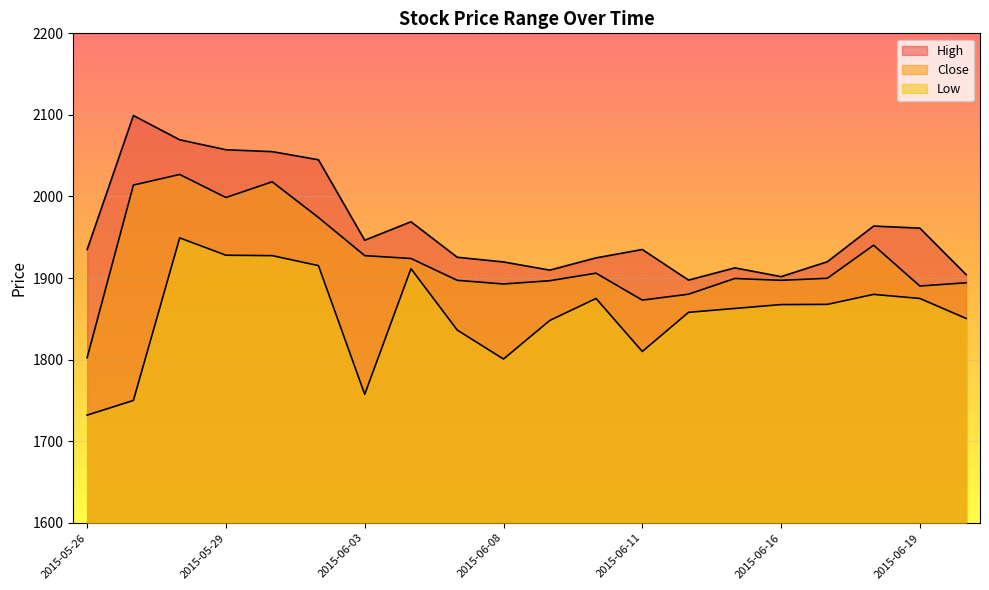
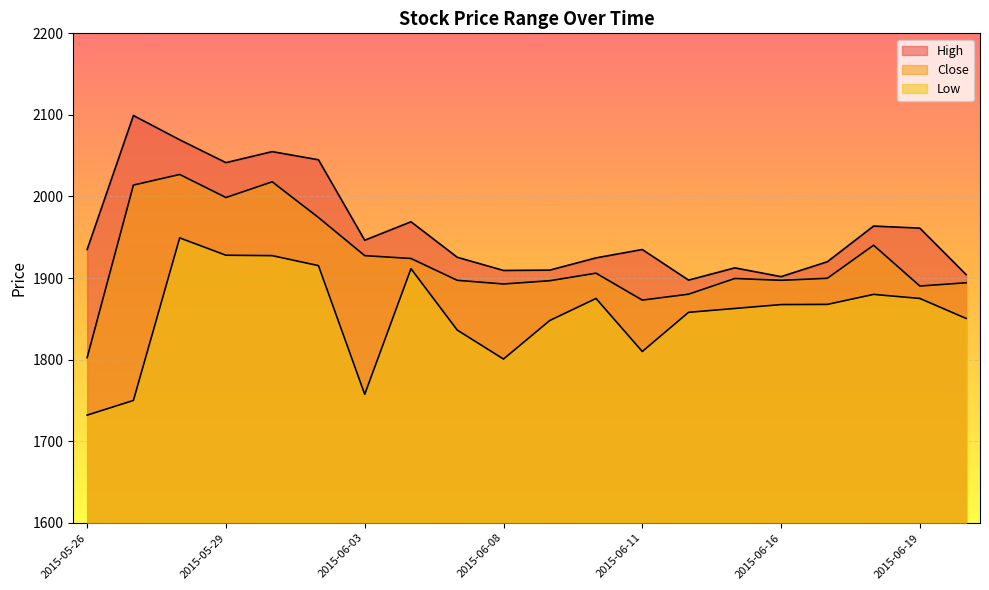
High, 2015-05-29: 2060 -> 2040
High, 2015-06-08: 1920 -> 1910
